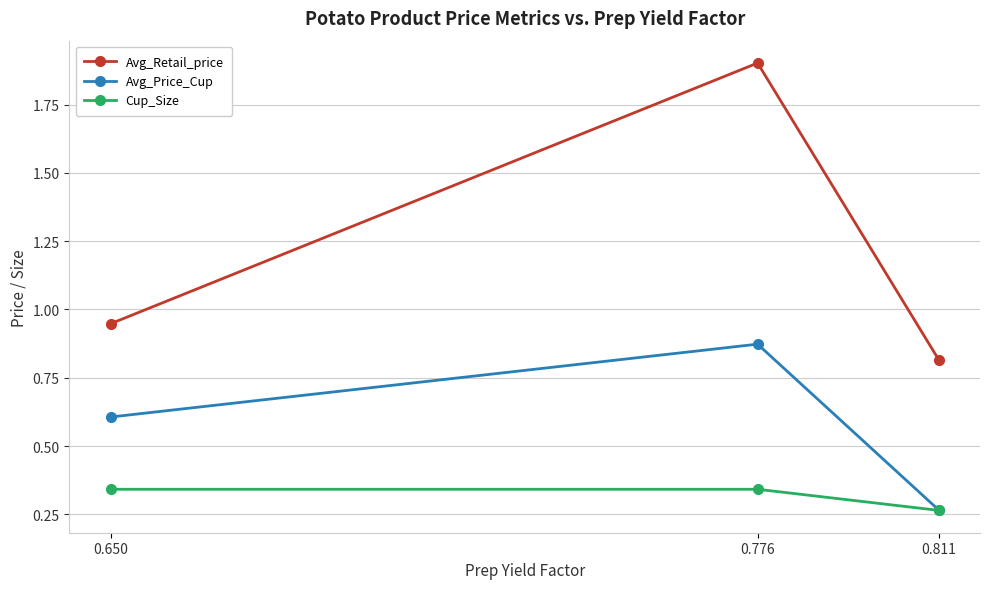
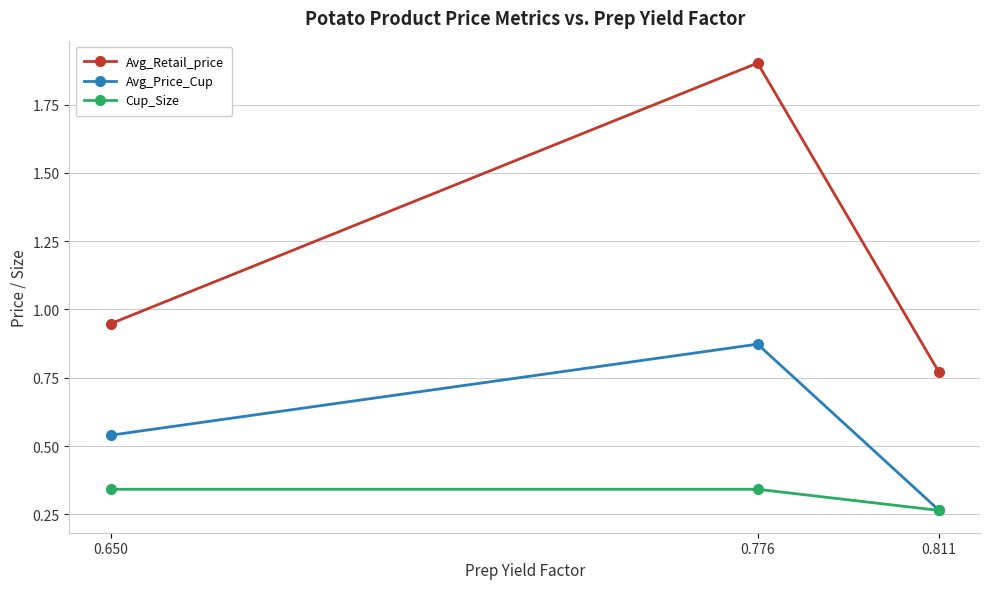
Avg_Price_Cup, 0.650: 0.61 -> 0.54
Avg_Retail_price, 0.811: 0.82 -> 0.77
